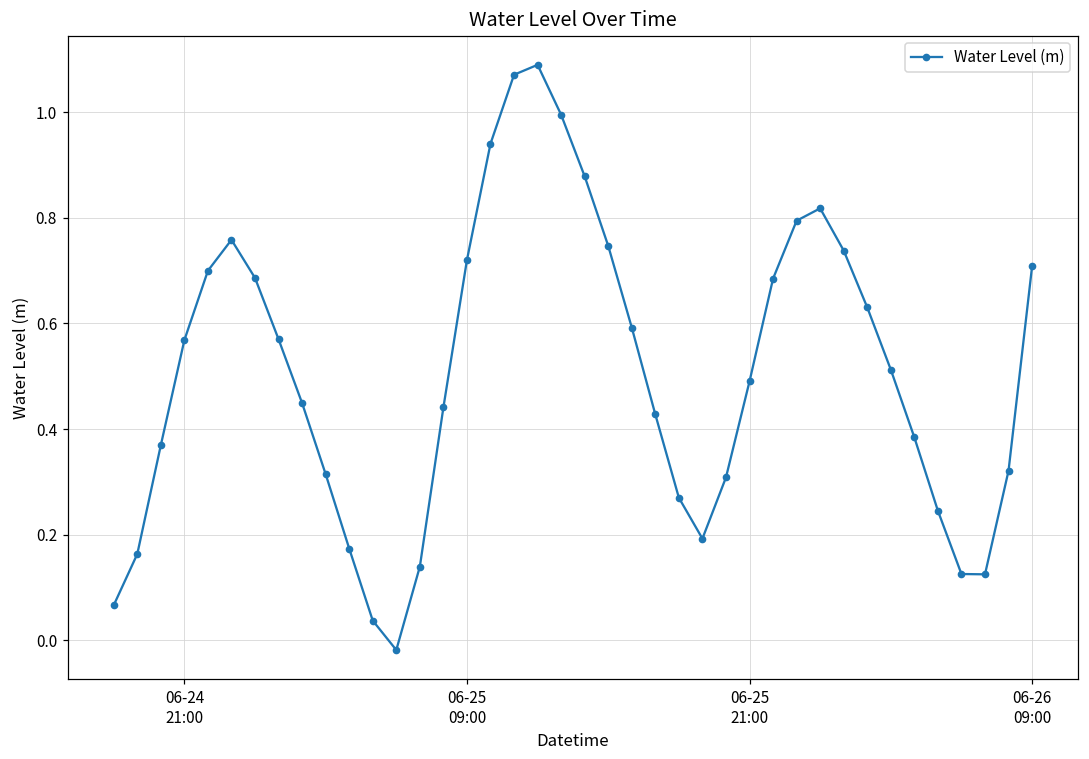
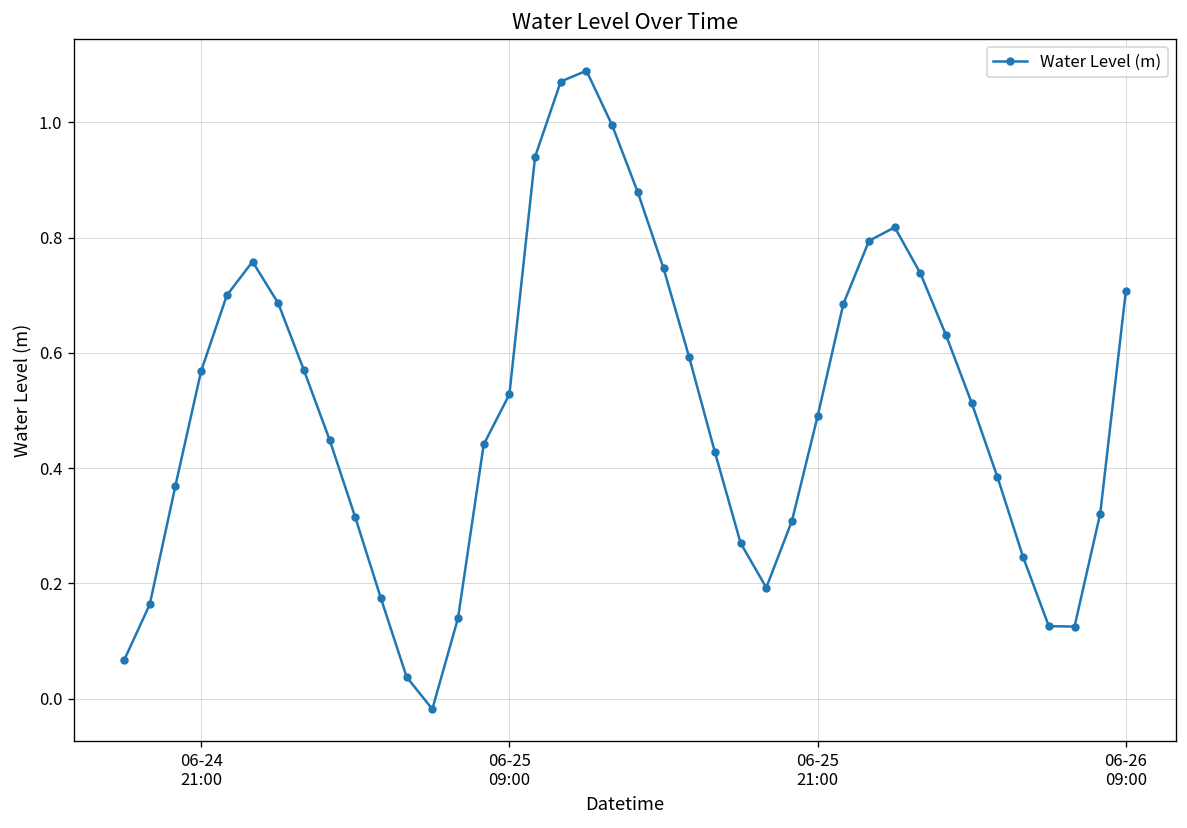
06-25 09:00: 0.72 -> 0.53
